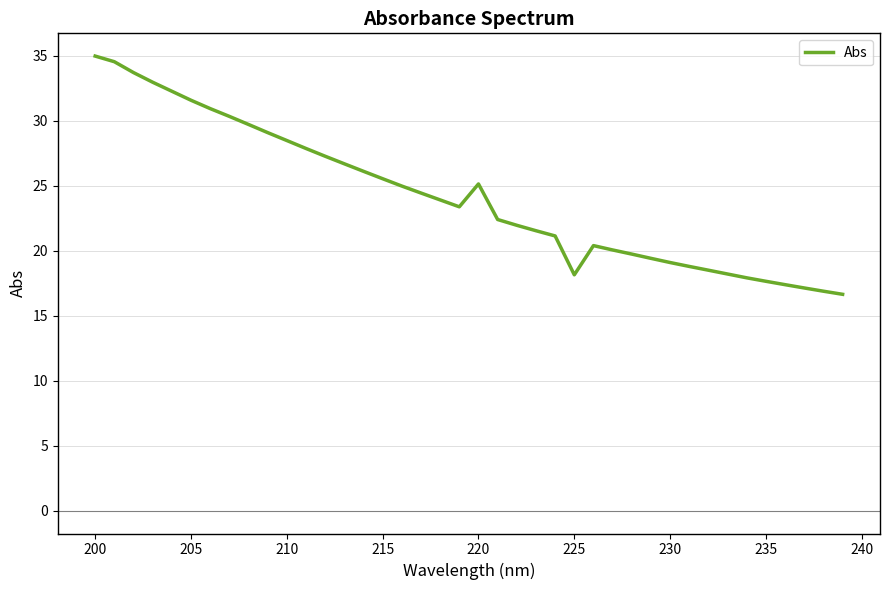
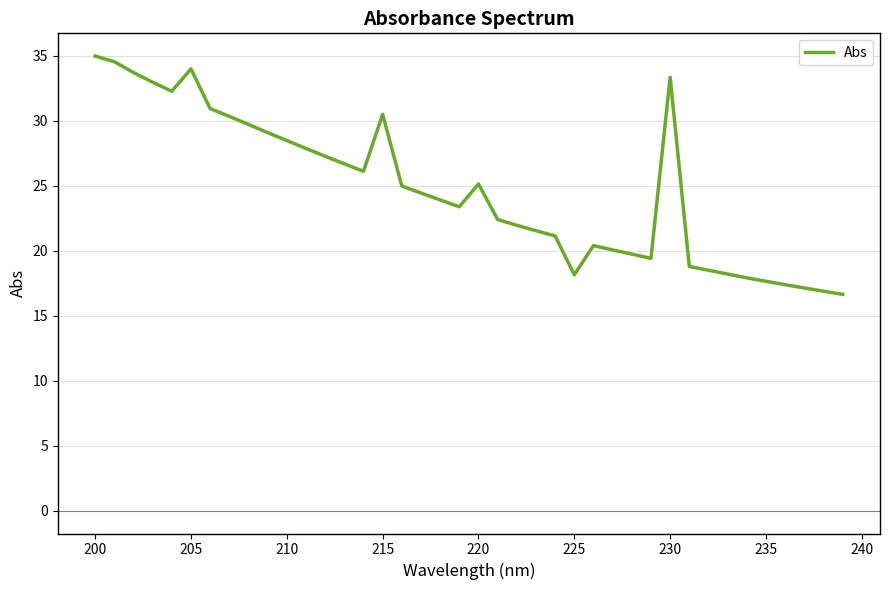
205: 31.6 -> 34.0
215: 25.5 -> 30.5
230: 19.1 -> 33.3
